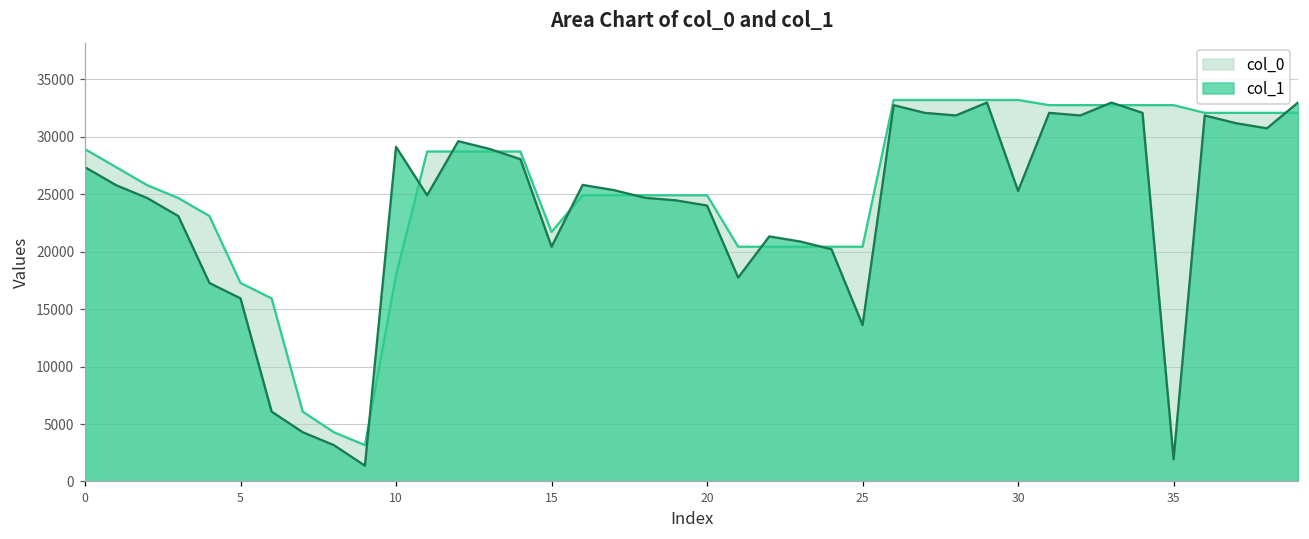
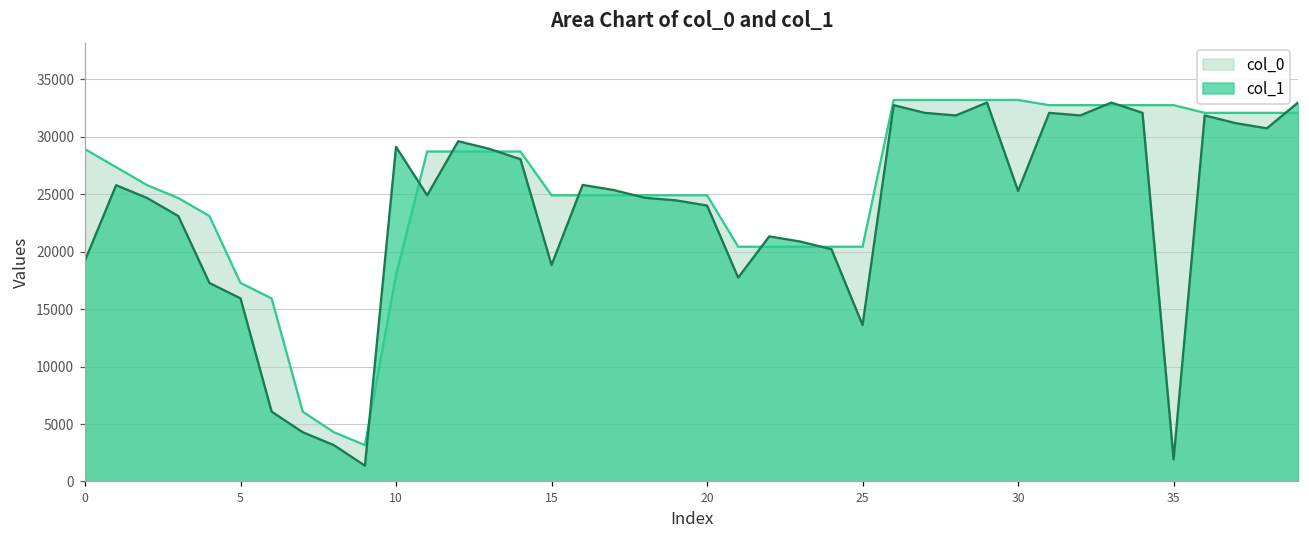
col_1, 0: 27300 -> 19200
col_0, 15: 21700 -> 24900
col_1, 15: 20400 -> 18800
